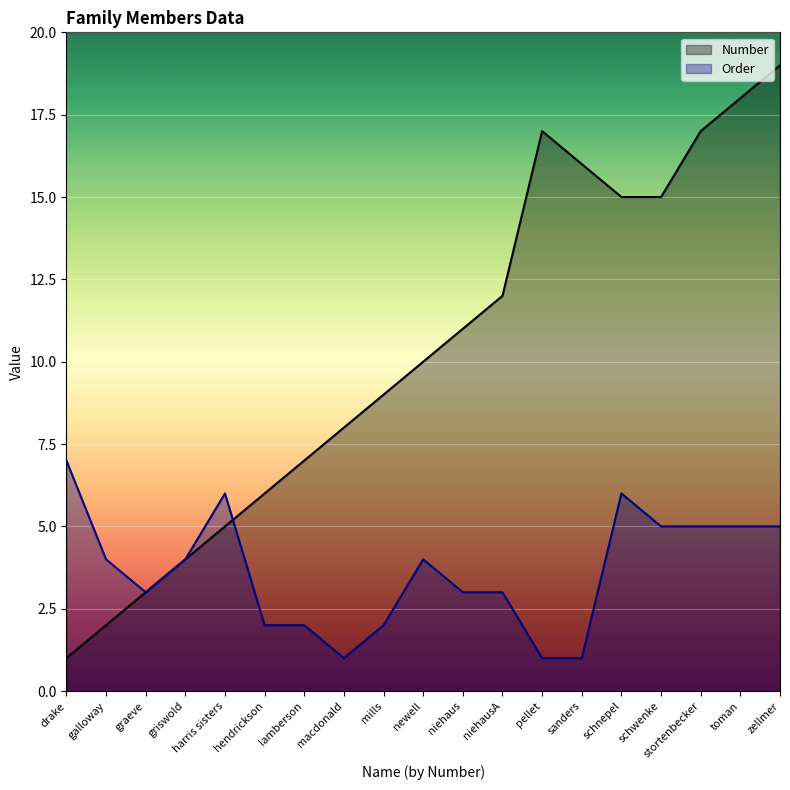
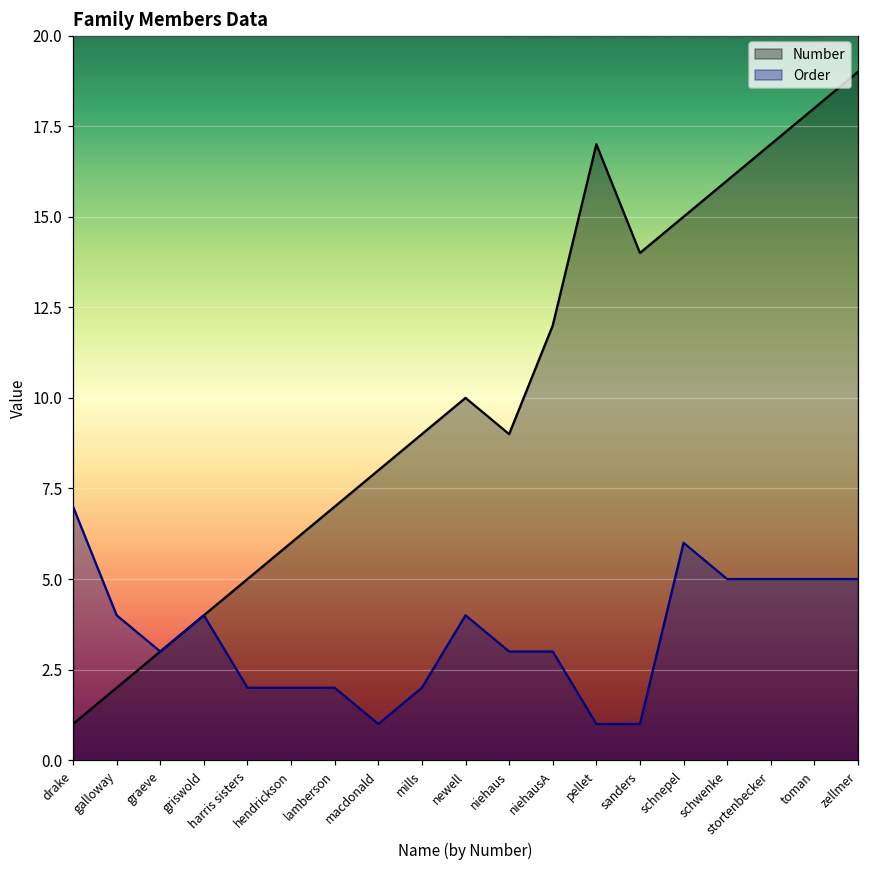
Order, harris sisters: 6 -> 2
Number, niehaus: 11 -> 9
Number, sanders: 16 -> 14
Number, schwenke: 15 -> 16
